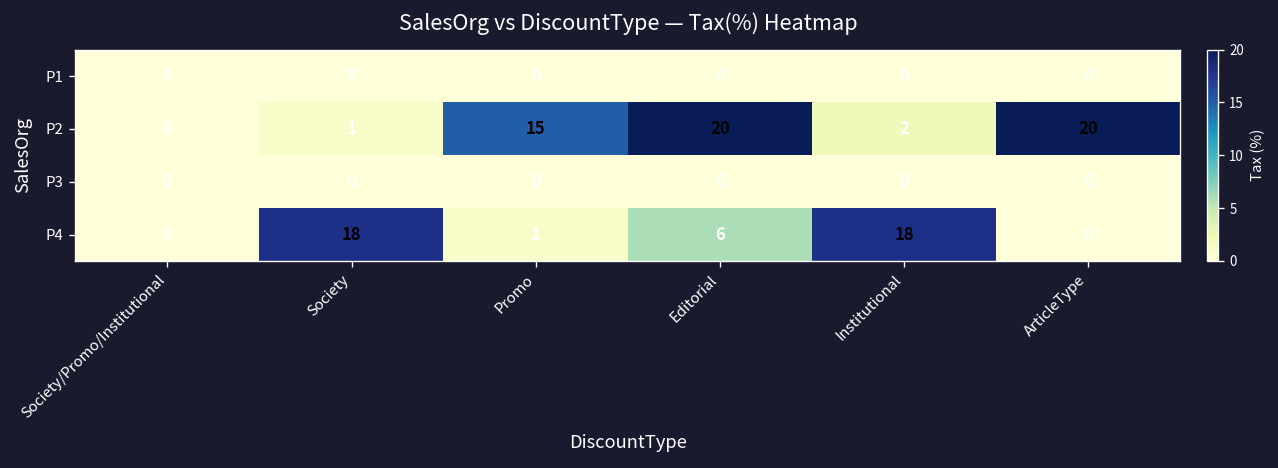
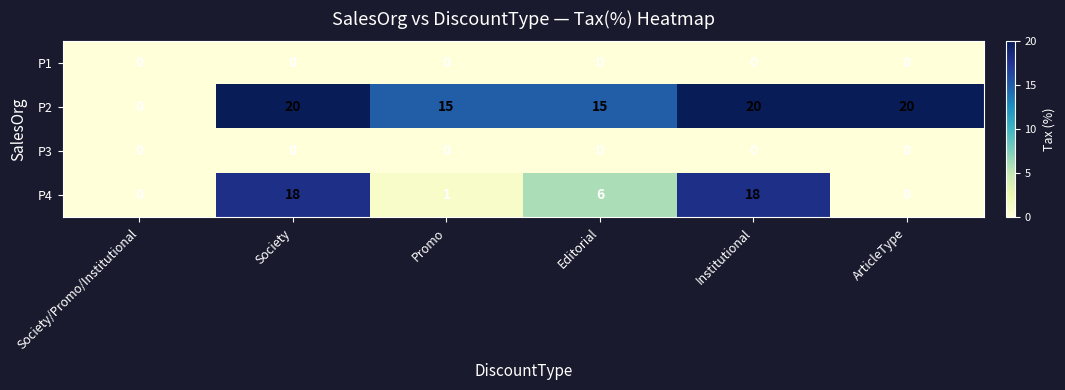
P2, Society: 1 -> 20
P2, Editorial: 20 -> 15
P2, Institutional: 2 -> 20
